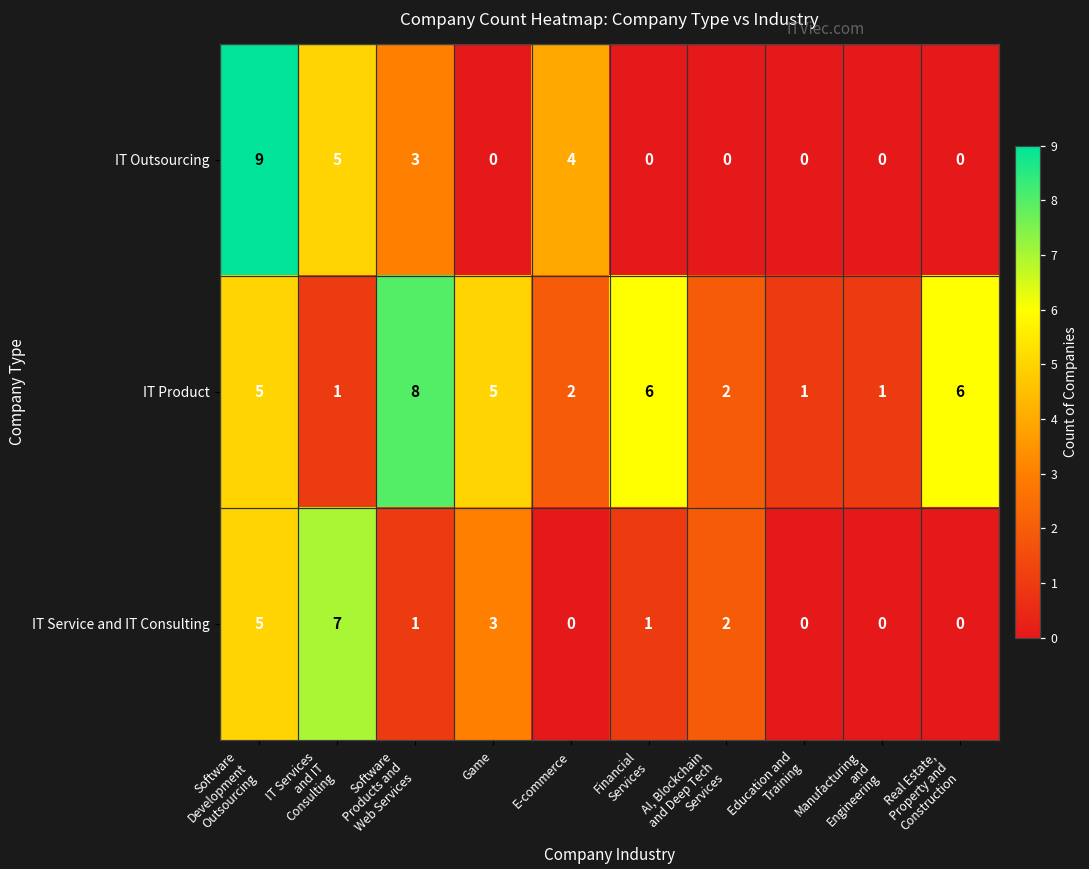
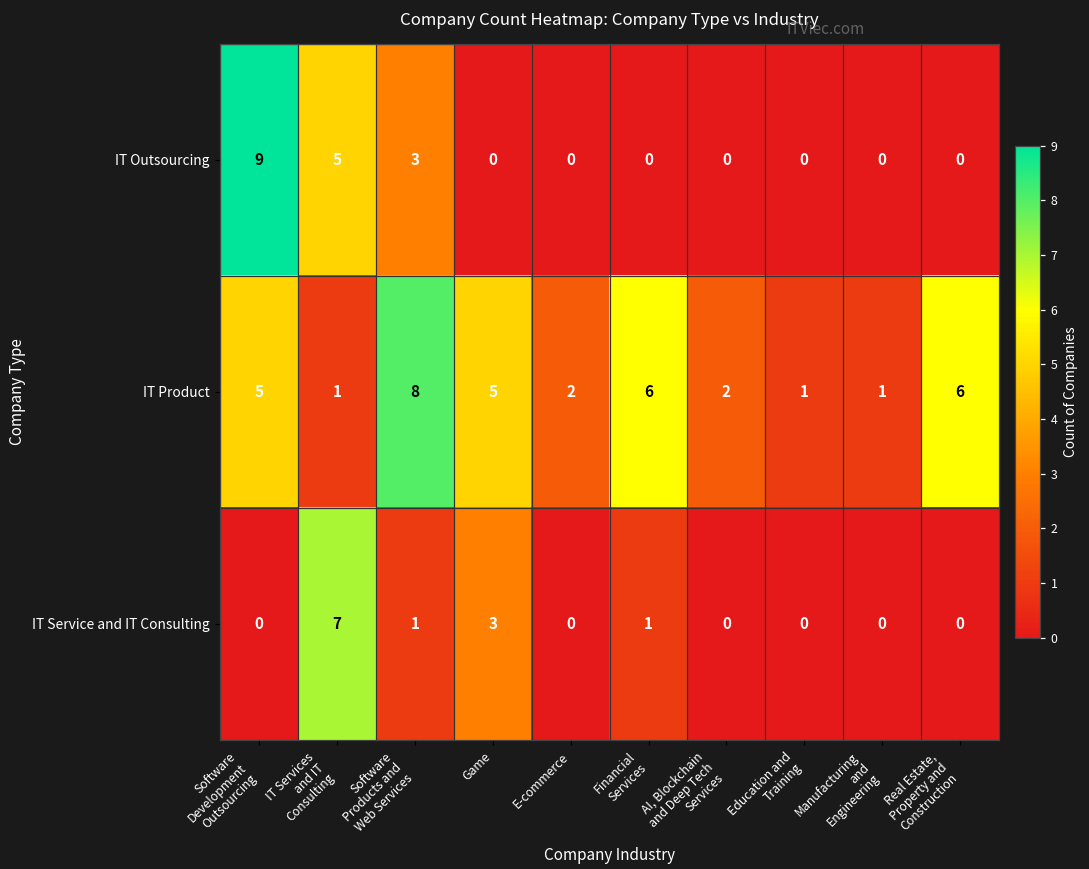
IT Outsourcing, E-commerce: 4 -> 0
IT Service and IT Consulting, Software Development Outsourcing: 5 -> 0
IT Service and IT Consulting, AI, Blockchain and Deep Tech Services: 2 -> 0
